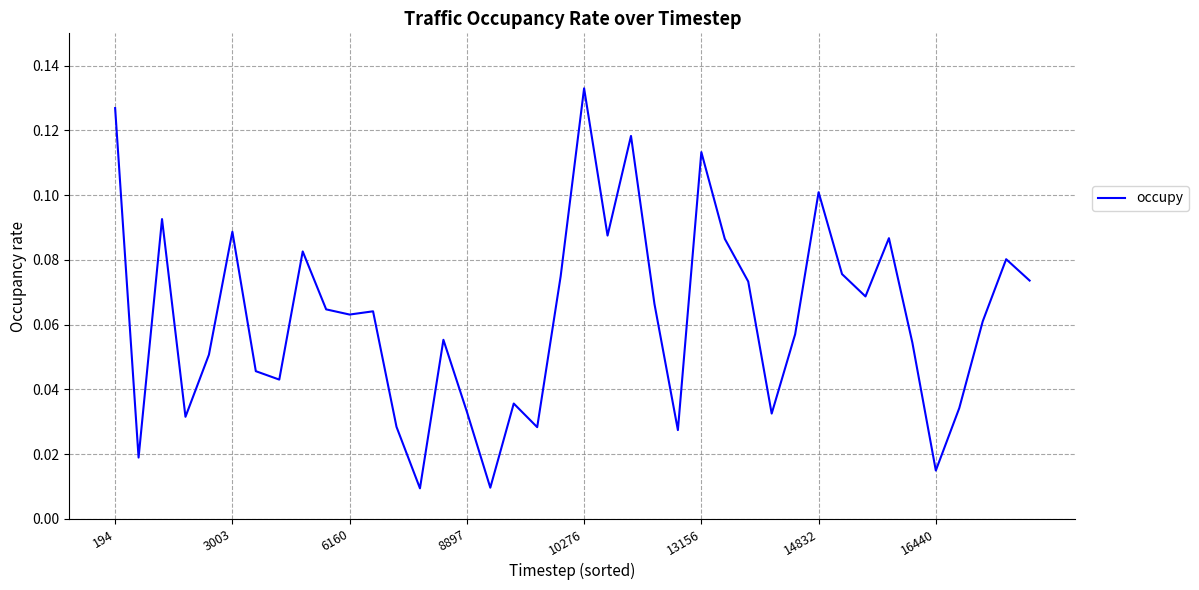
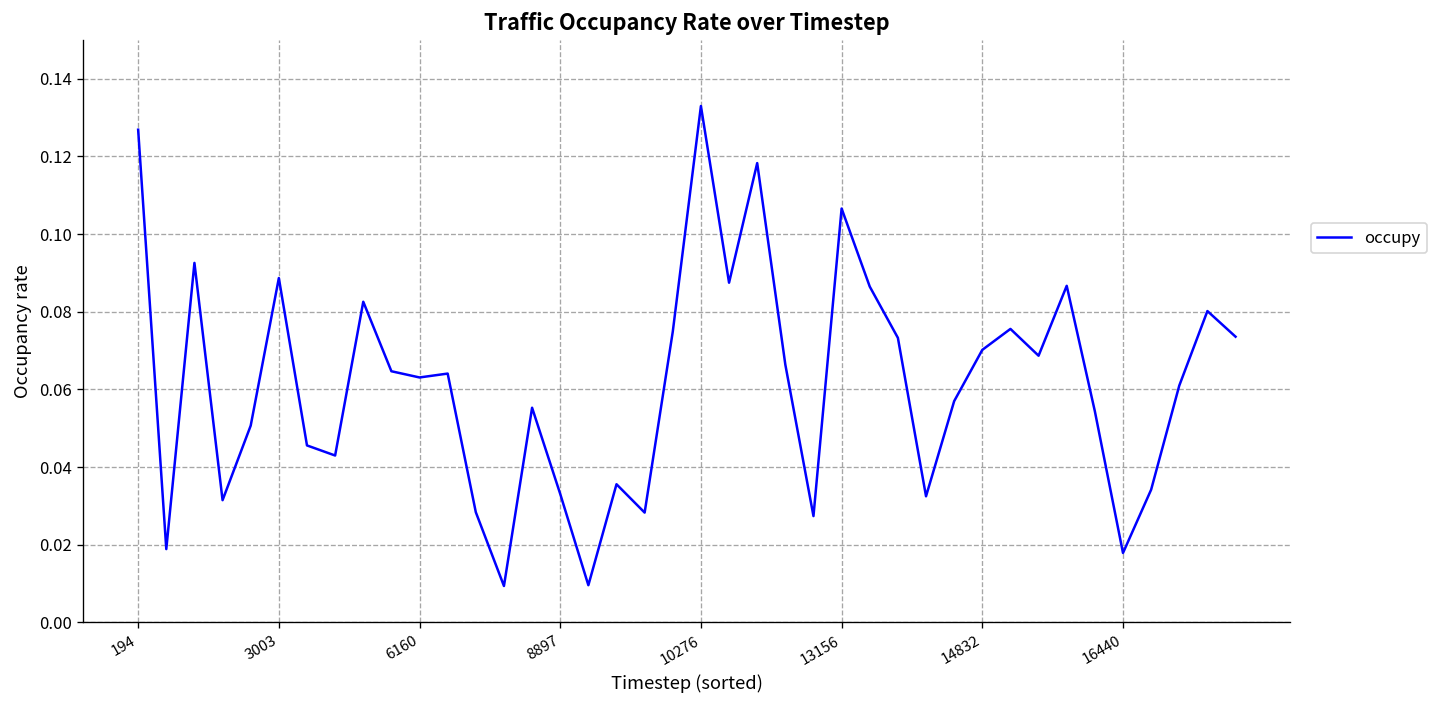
13156: 0.113 -> 0.107
14832: 0.101 -> 0.070
16440: 0.015 -> 0.018
